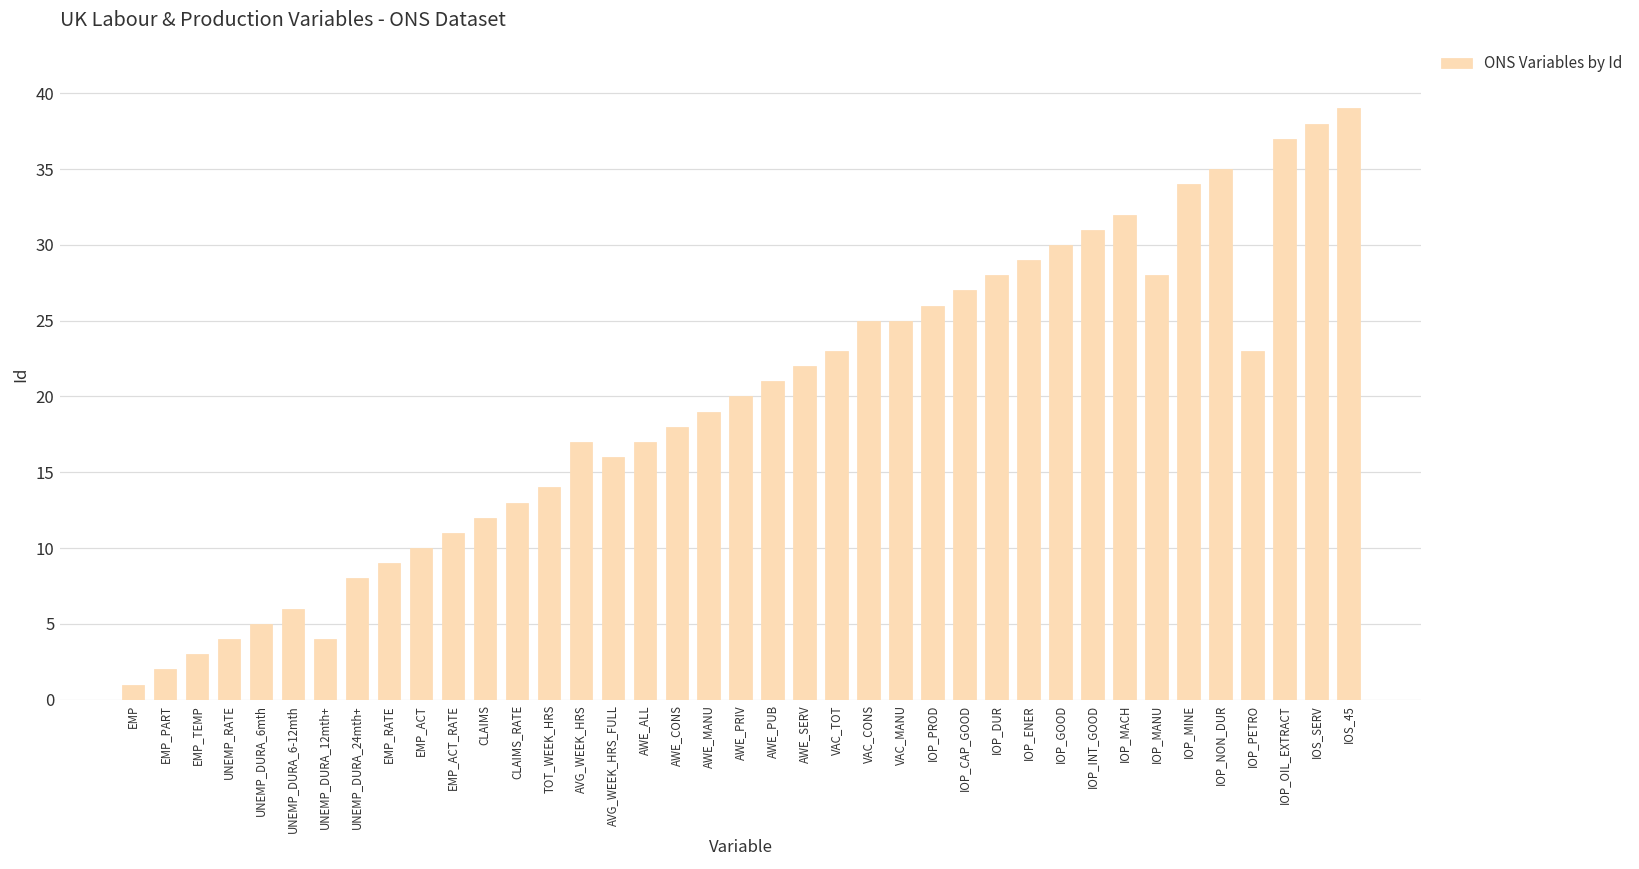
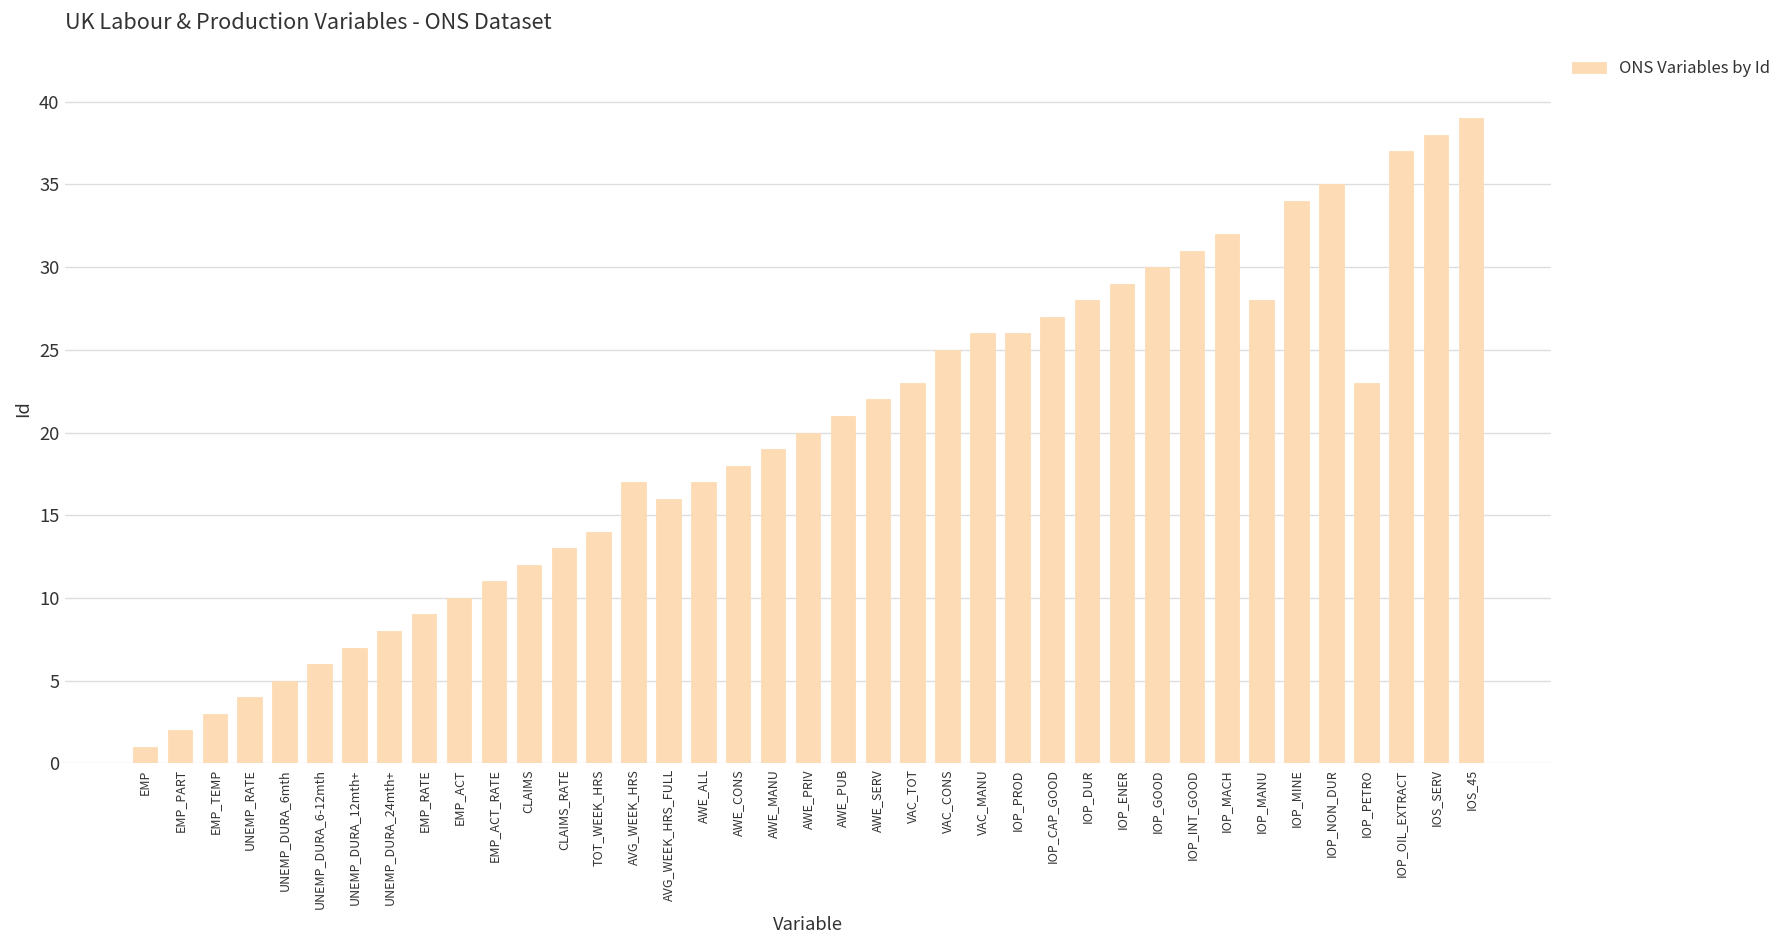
UNEMP_DURA_12mth+: 4 -> 7
VAC_MANU: 25 -> 26
